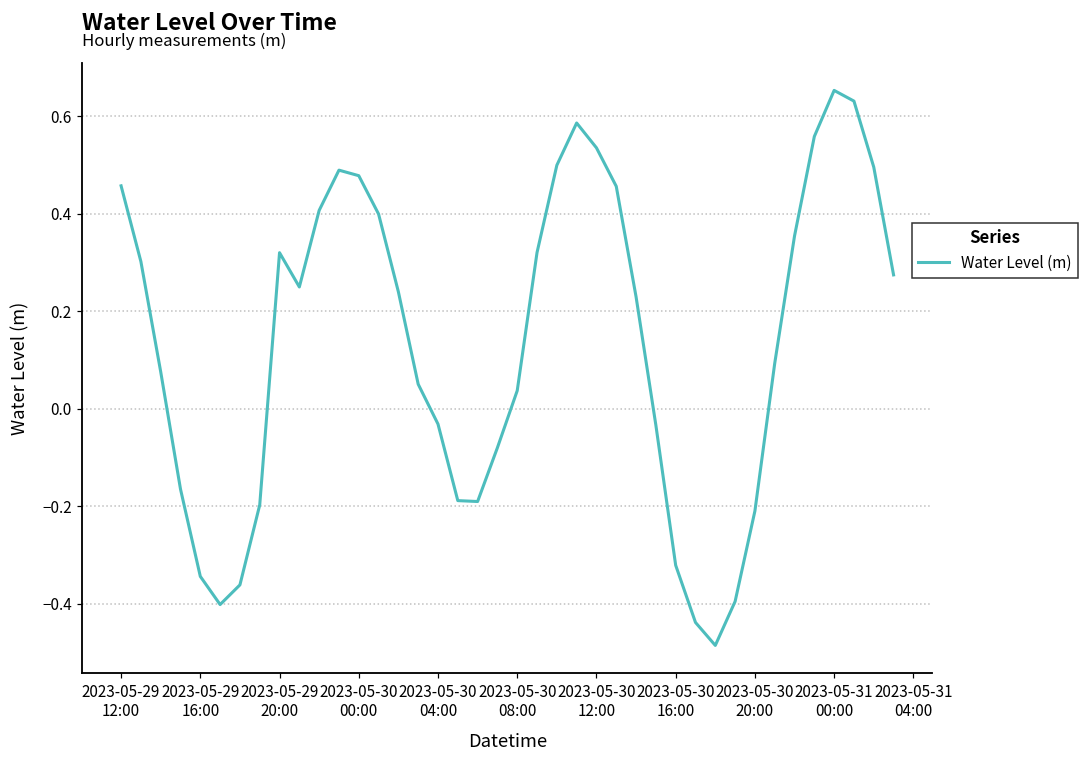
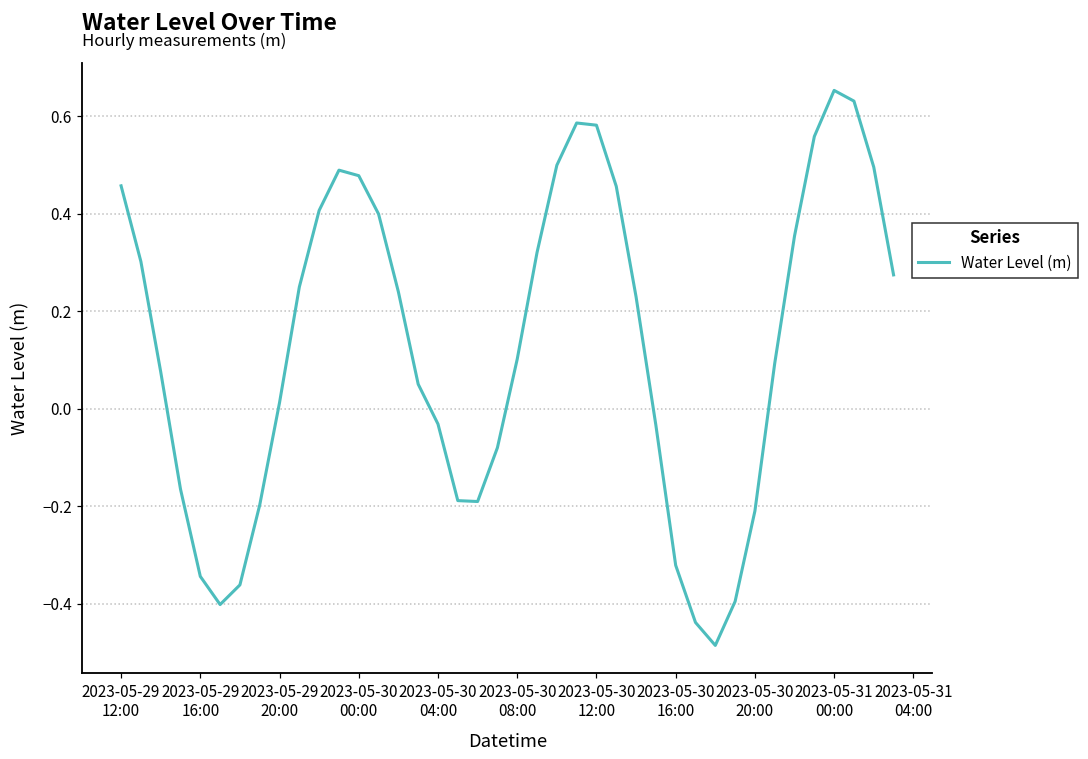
2023-05-29 20:00: 0.32 -> 0.01
2023-05-30 08:00: 0.04 -> 0.10
2023-05-30 12:00: 0.54 -> 0.58
